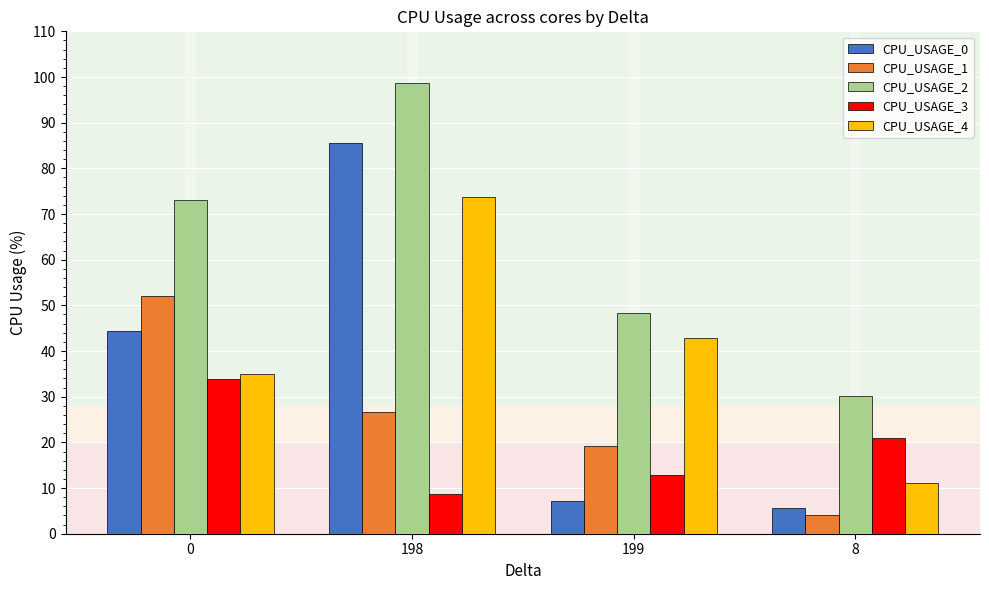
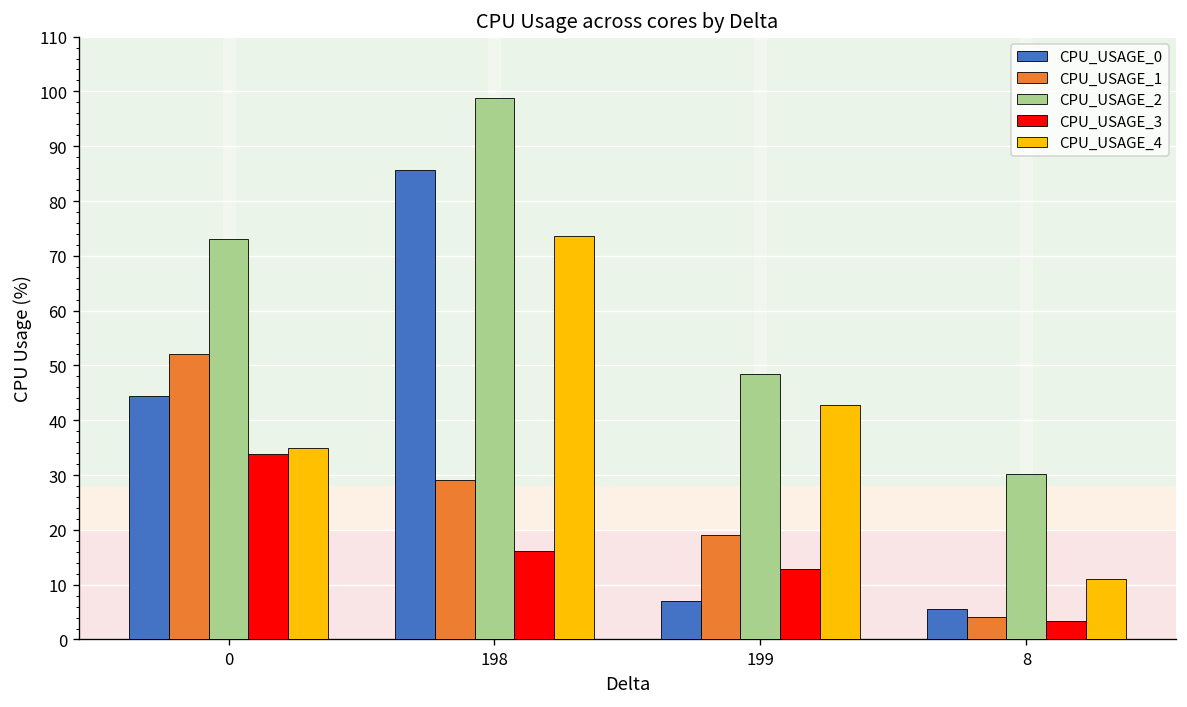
CPU_USAGE_1, 198: 27 -> 29
CPU_USAGE_3, 198: 9 -> 16
CPU_USAGE_3, 8: 21 -> 3
